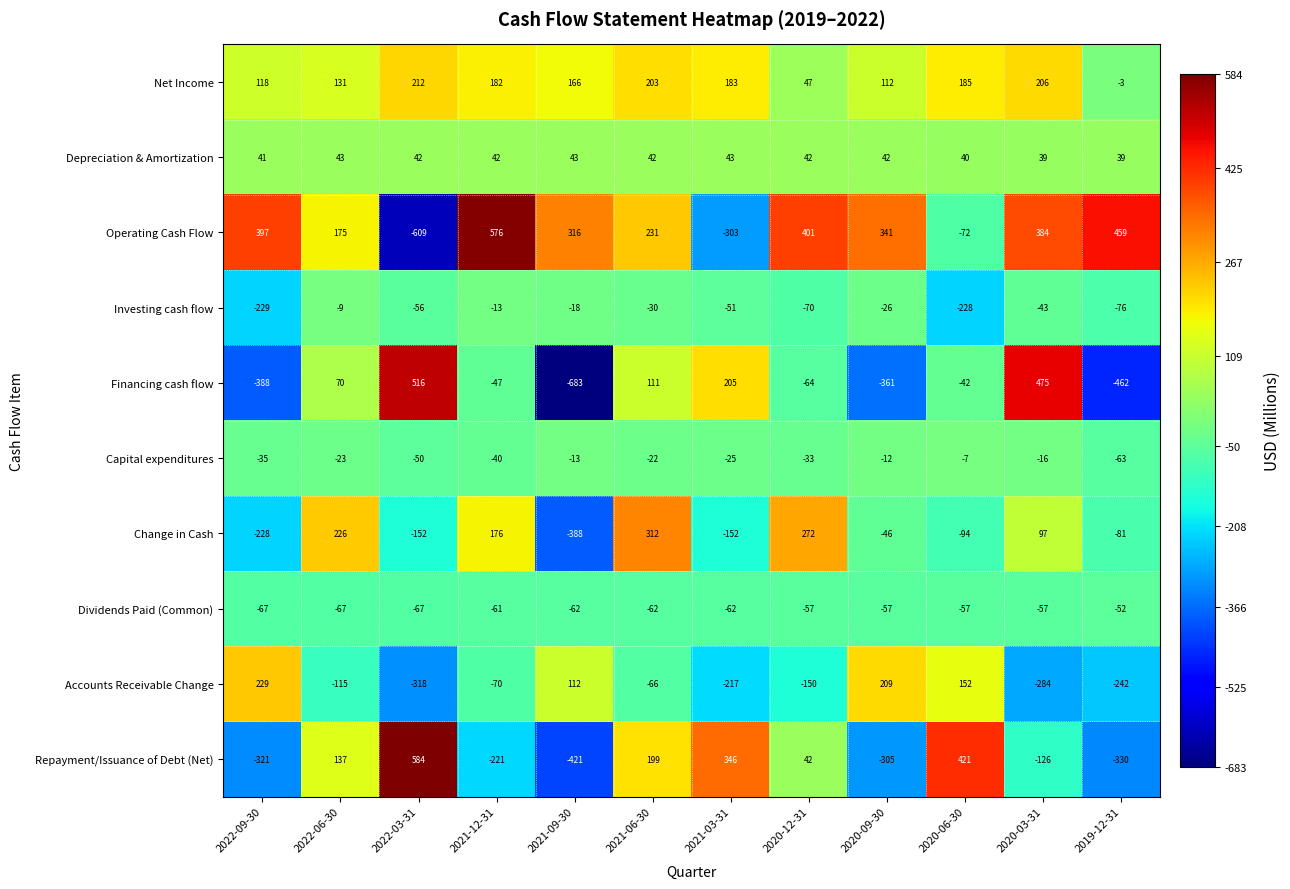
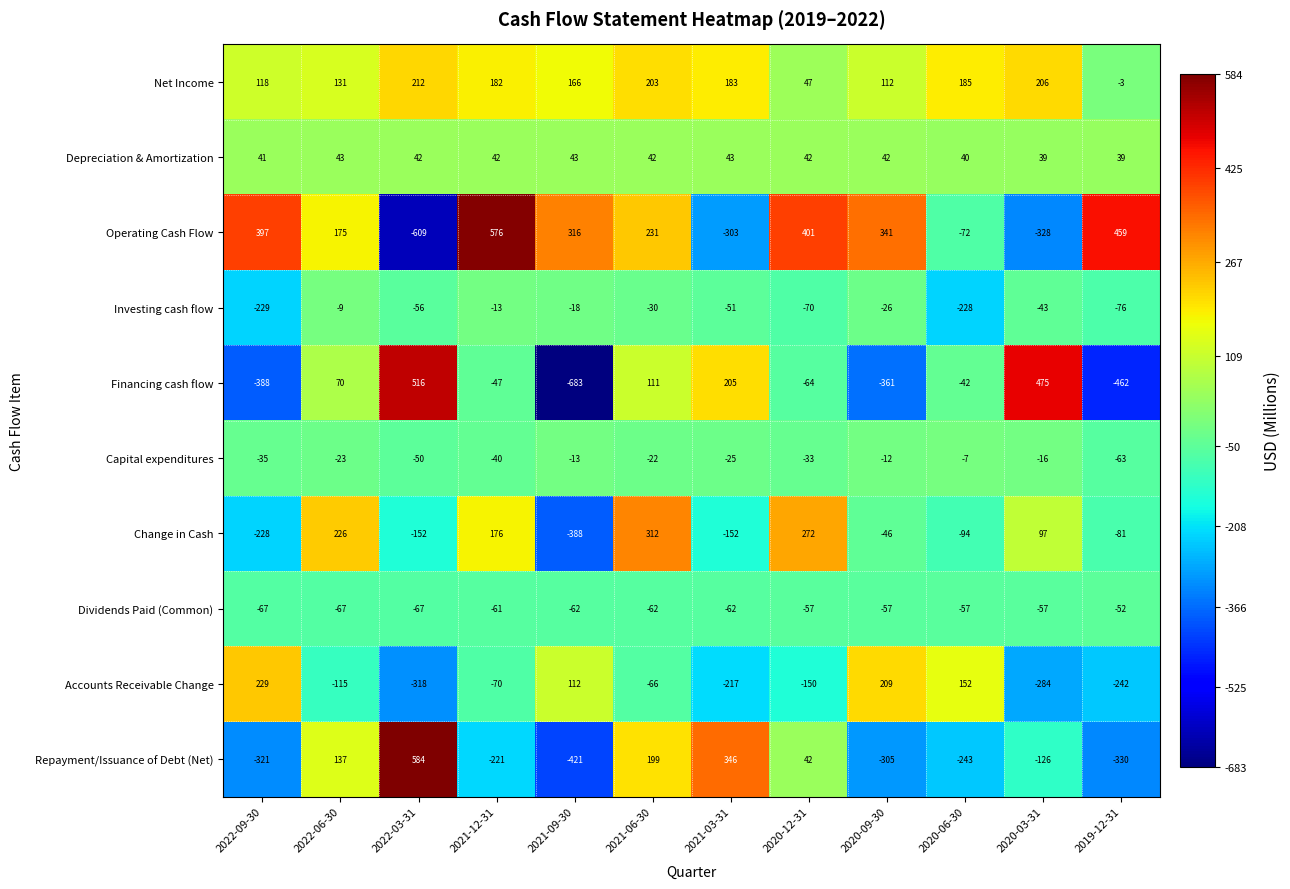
Operating Cash Flow, 2020-03-31: 384 -> -328
Repayment/Issuance of Debt (Net), 2020-06-30: 421 -> -243
